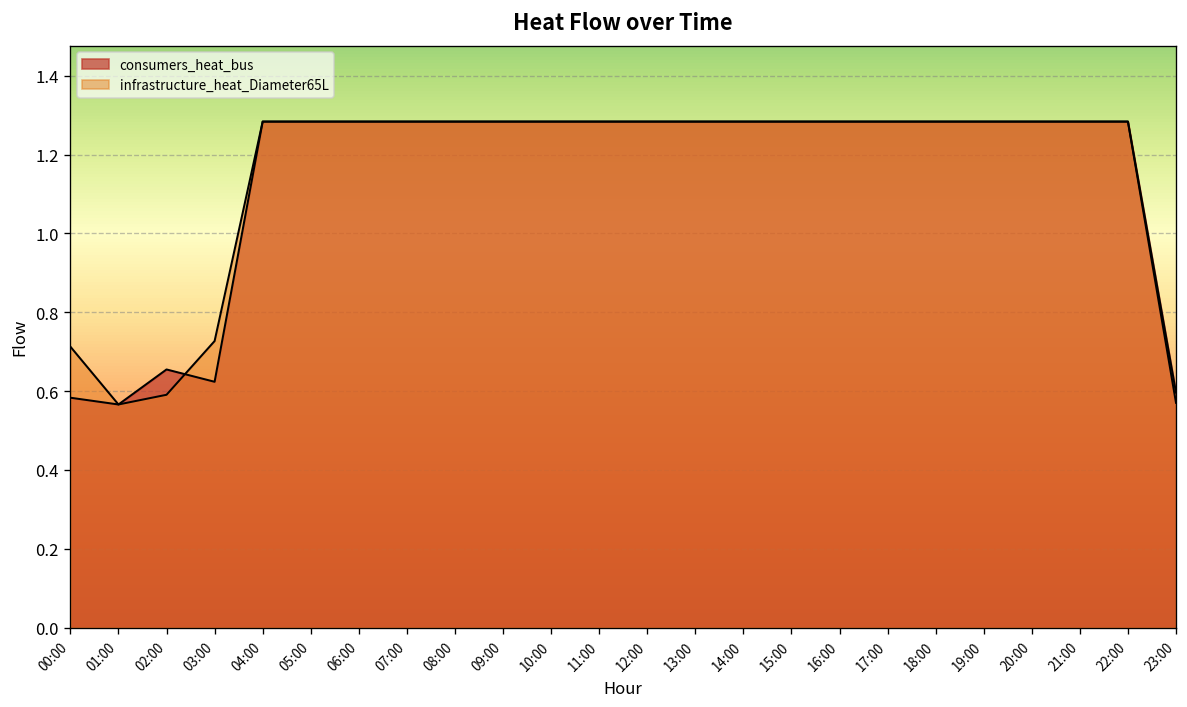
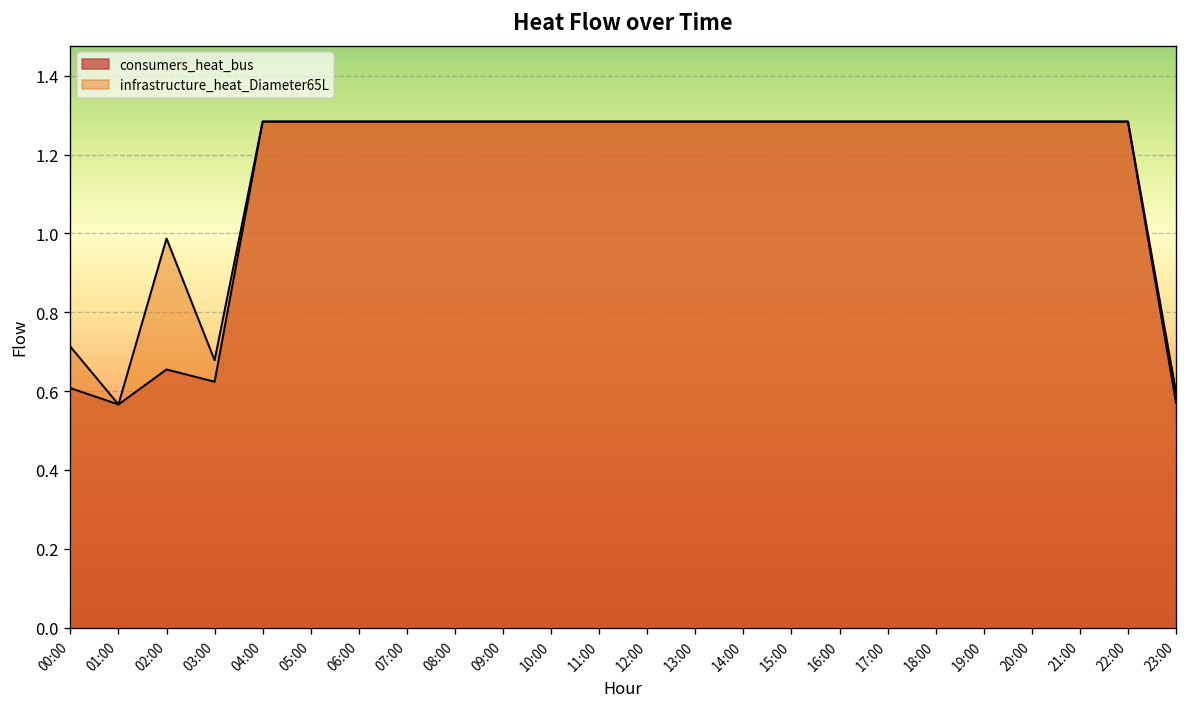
consumers_heat_bus, 00:00: 0.58 -> 0.61
infrastructure_heat_Diameter65L, 02:00: 0.59 -> 0.99
infrastructure_heat_Diameter65L, 03:00: 0.73 -> 0.68
